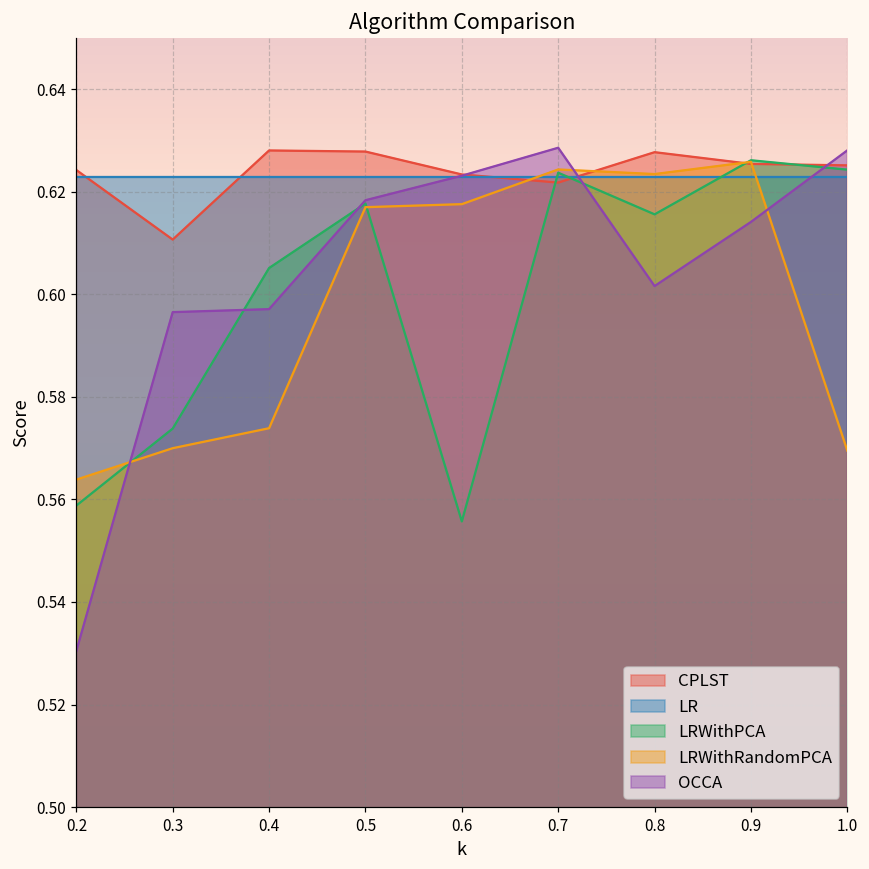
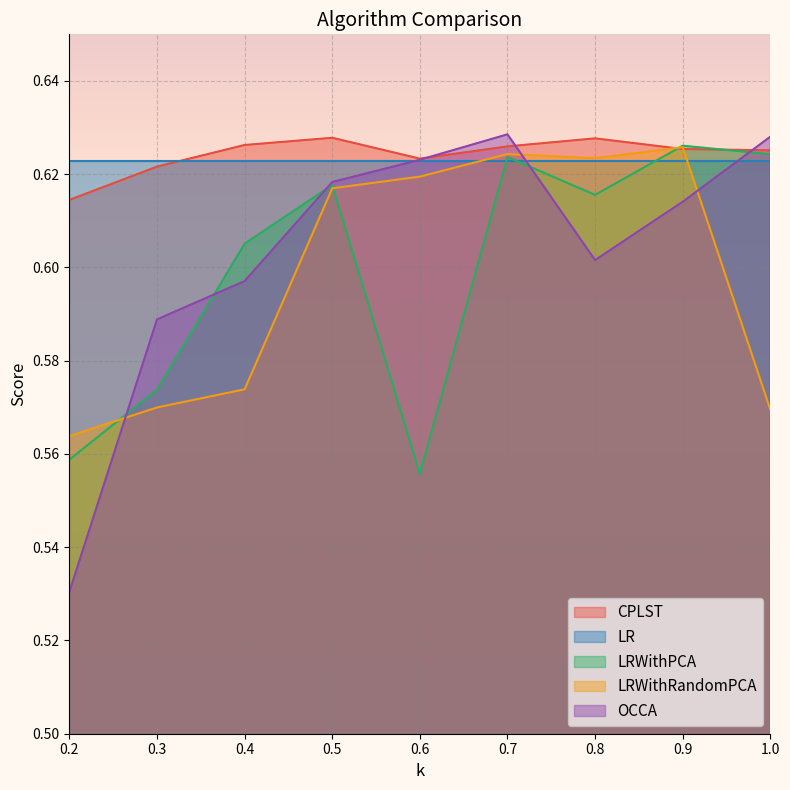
CPLST, 0.2: 0.624 -> 0.614
CPLST, 0.3: 0.611 -> 0.622
OCCA, 0.3: 0.597 -> 0.589
CPLST, 0.4: 0.628 -> 0.626
LRWithRandomPCA, 0.6: 0.618 -> 0.619
CPLST, 0.7: 0.622 -> 0.626
